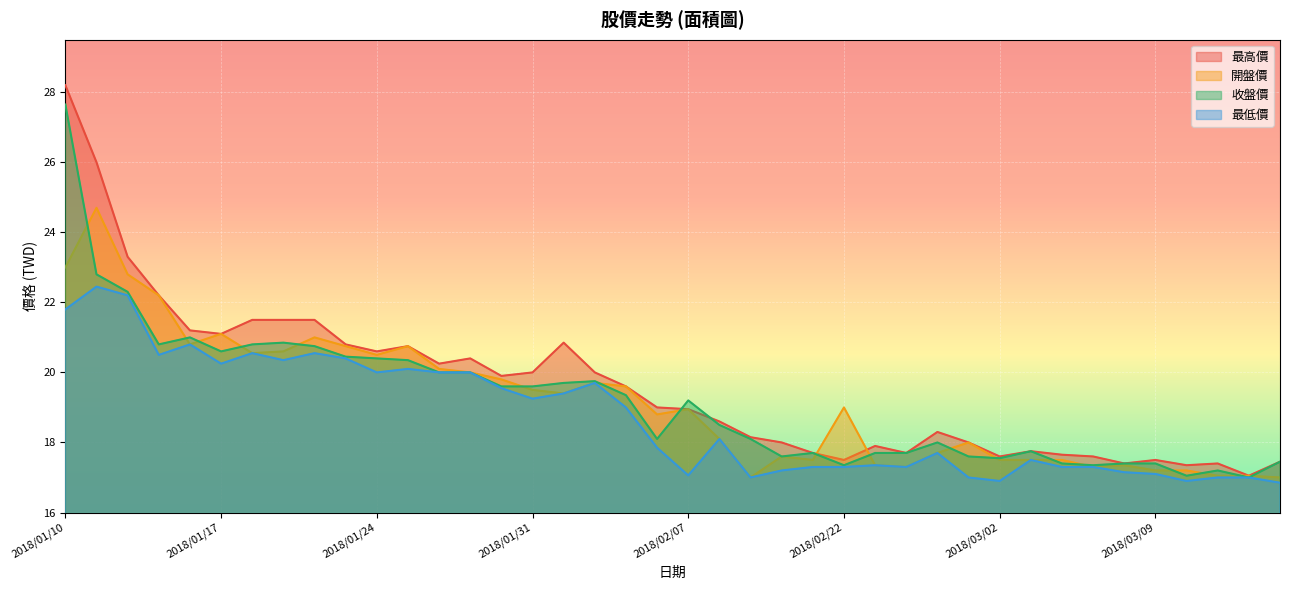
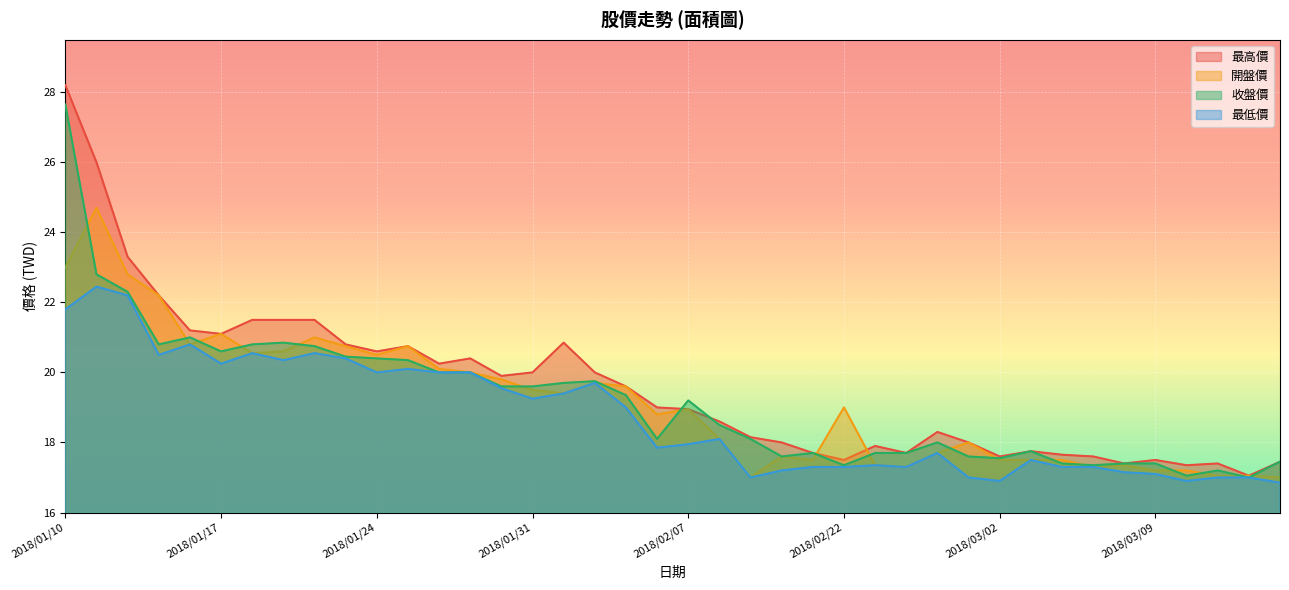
最低價, 2018/02/07: 17.1 -> 18.0
